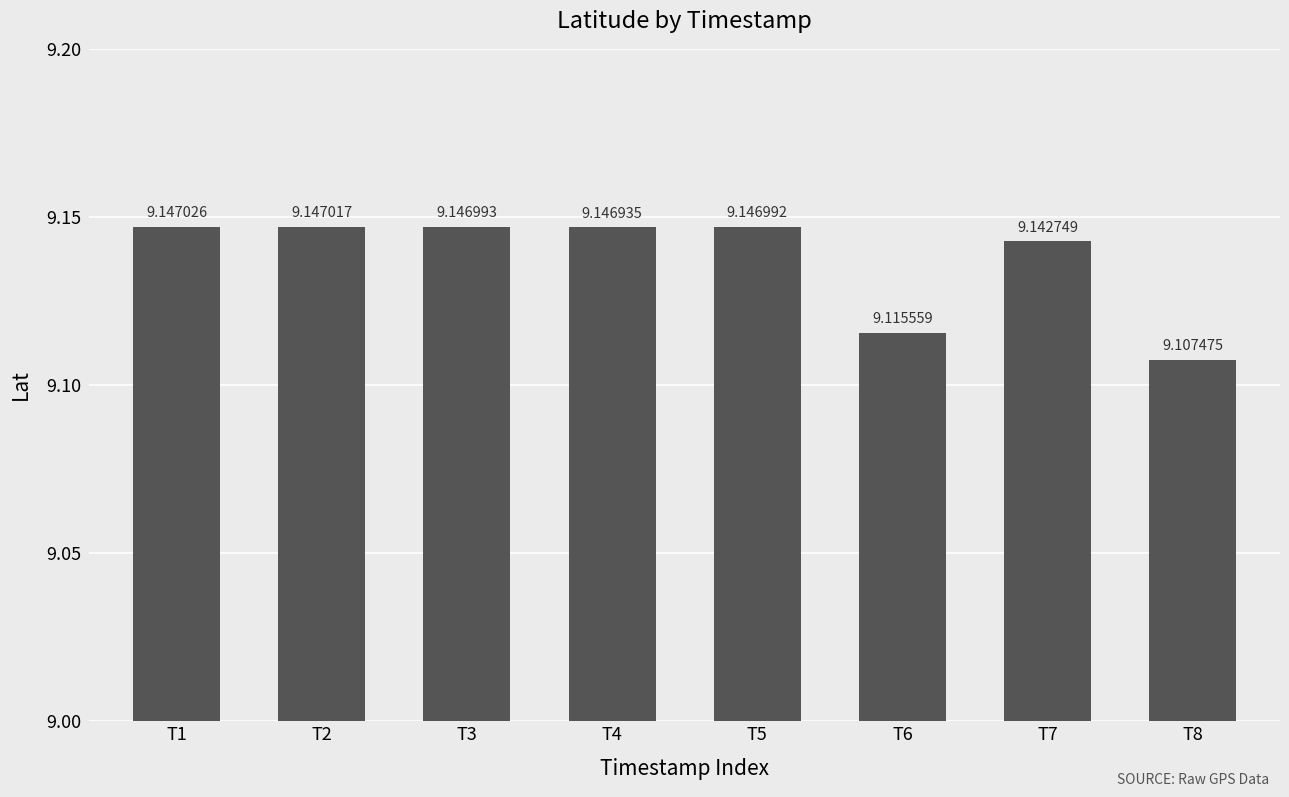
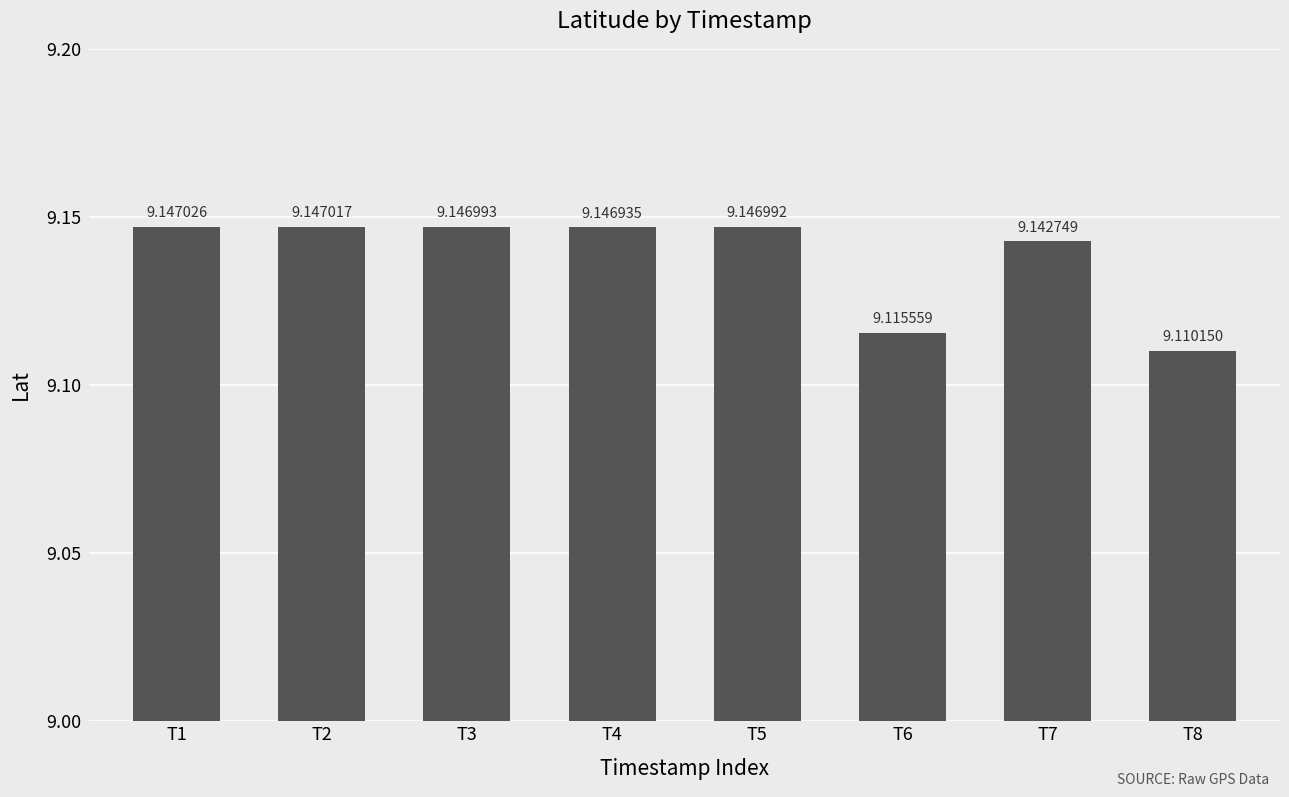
T8: 9.107475 -> 9.110150
